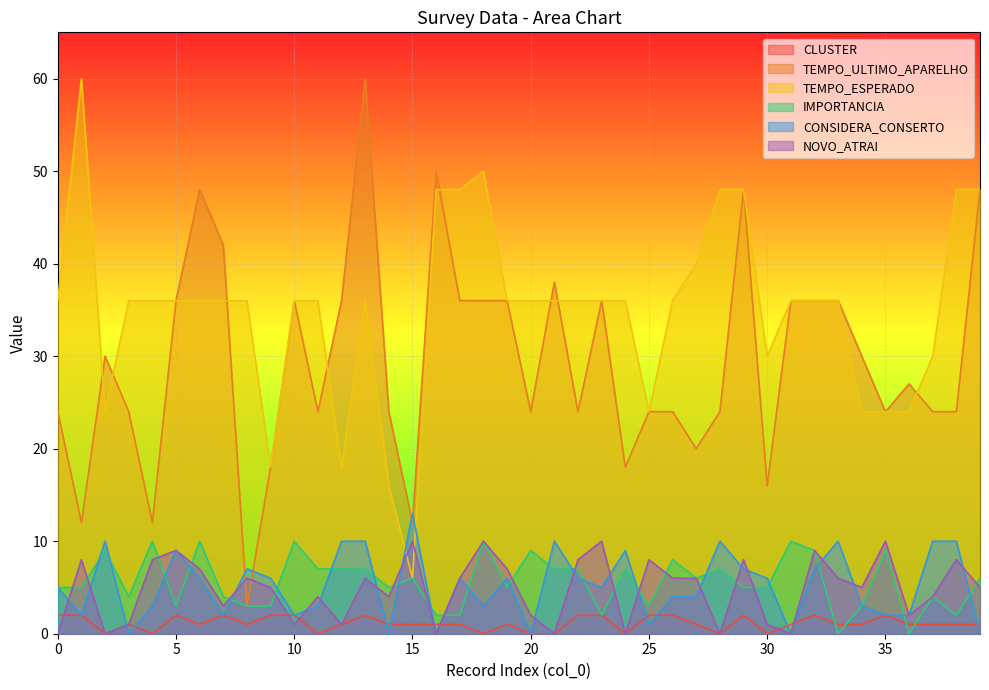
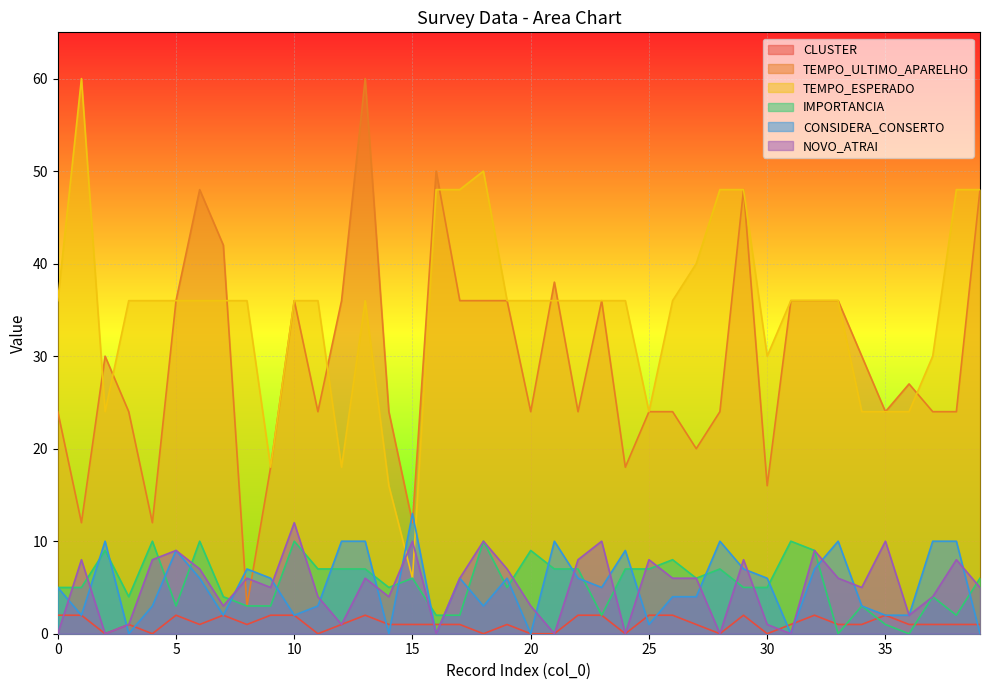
NOVO_ATRAI, 10: 1 -> 12
NOVO_ATRAI, 20: 2 -> 3
IMPORTANCIA, 25: 3 -> 7
IMPORTANCIA, 35: 9 -> 1
